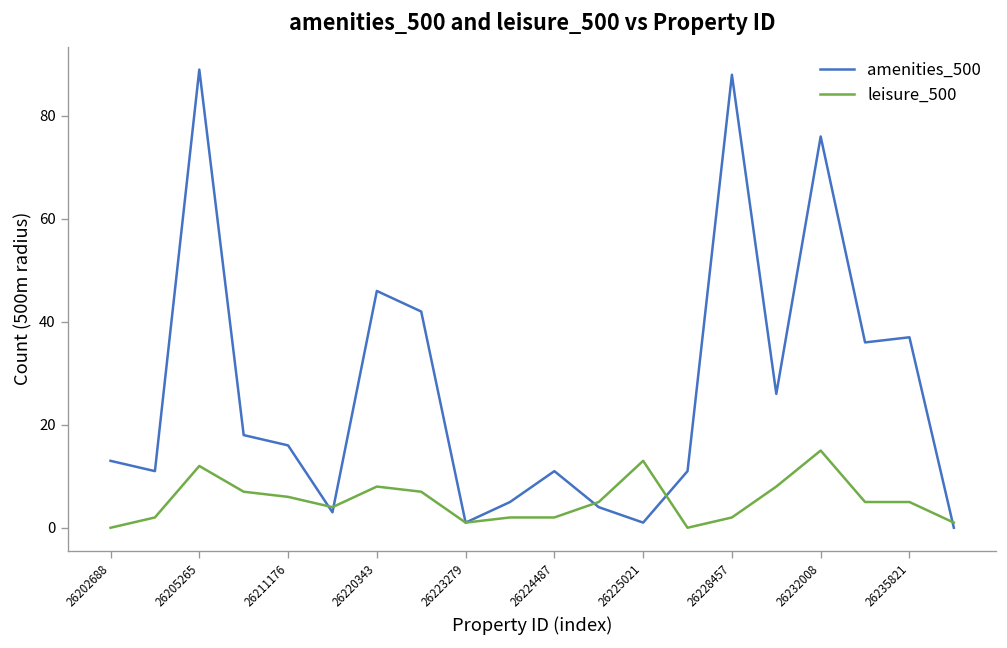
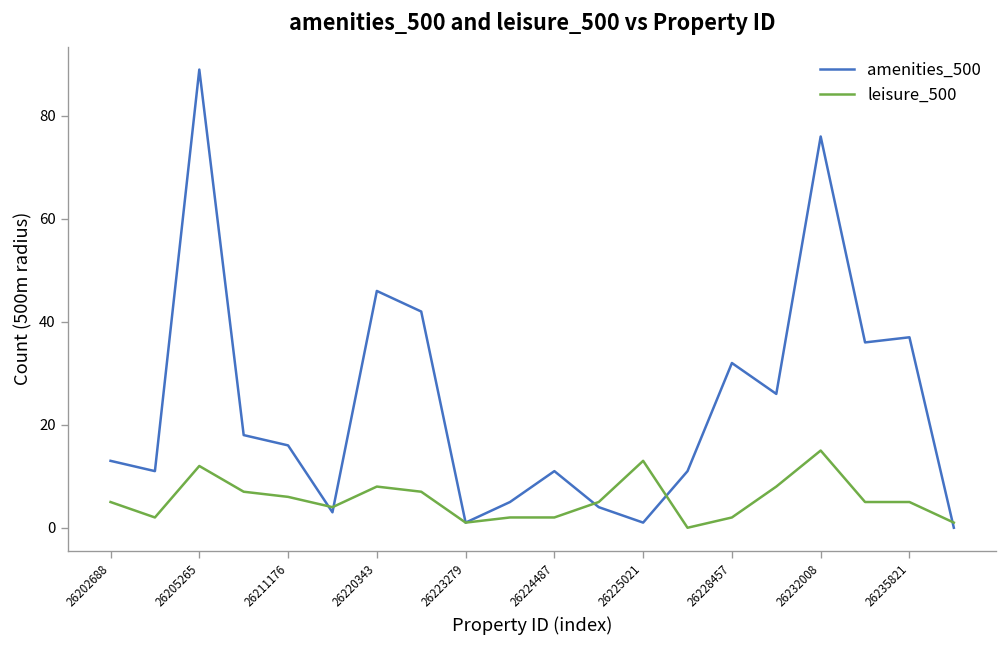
leisure_500, 26202688: 0 -> 5
amenities_500, 26228457: 88 -> 32
